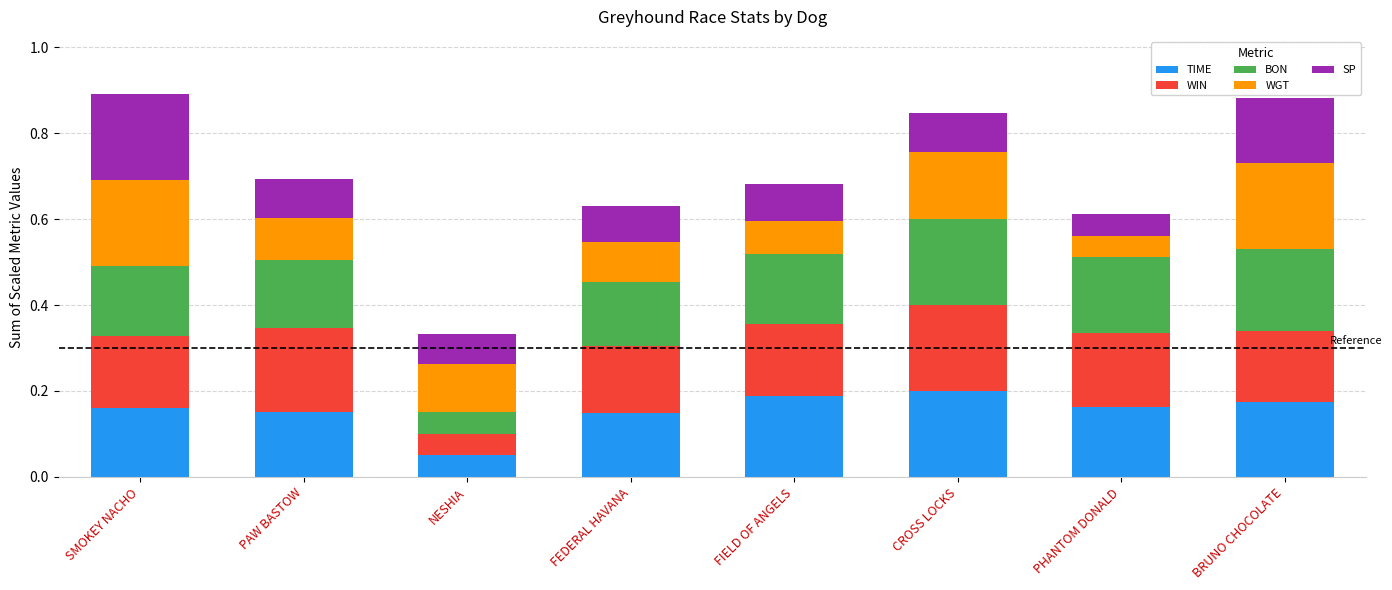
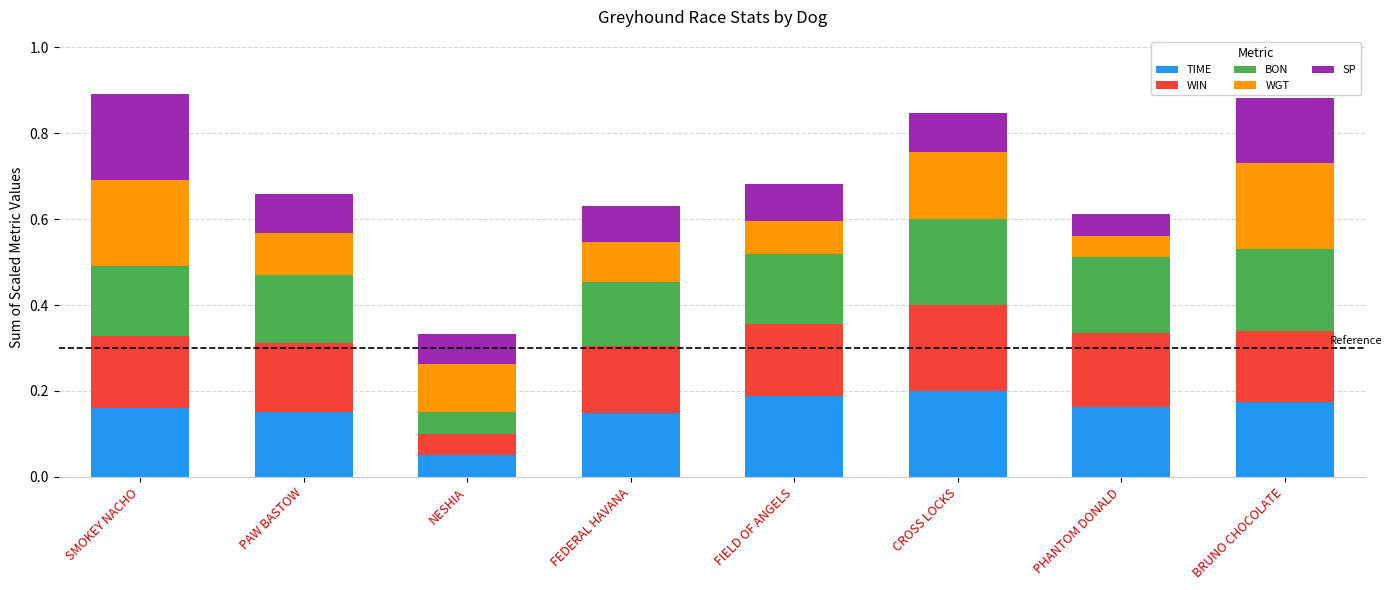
WIN, PAW BASTOW: 0.19 -> 0.16
